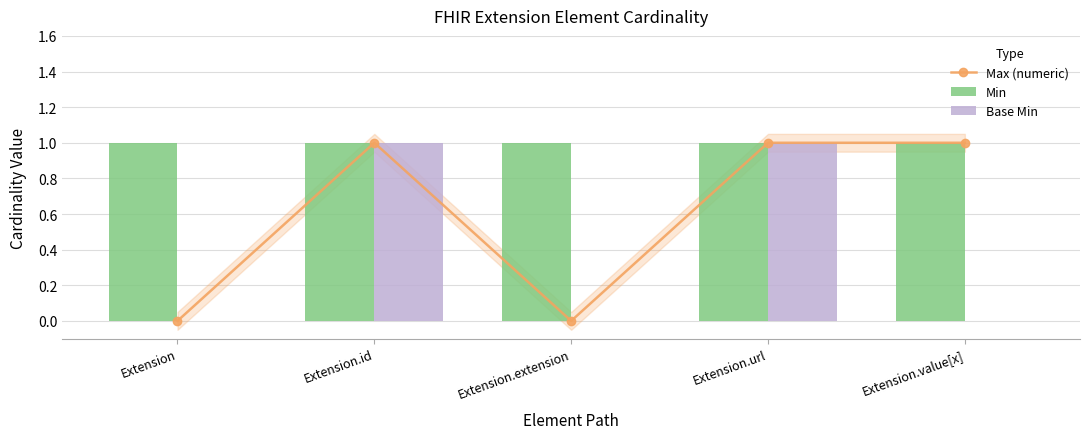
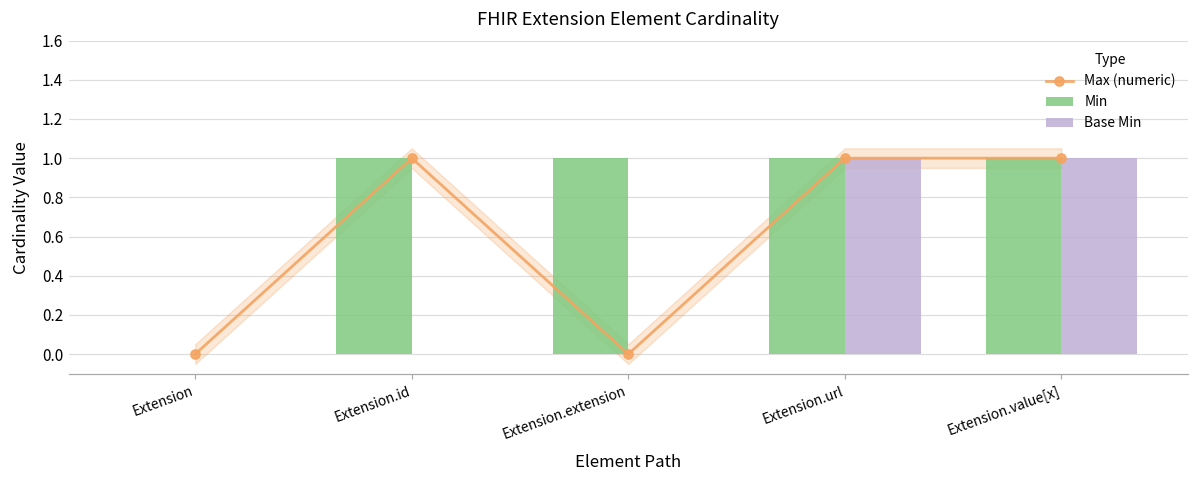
Min, Extension: 1 -> 0
Base Min, Extension.id: 1 -> 0
Base Min, Extension.value[x]: 0 -> 1
